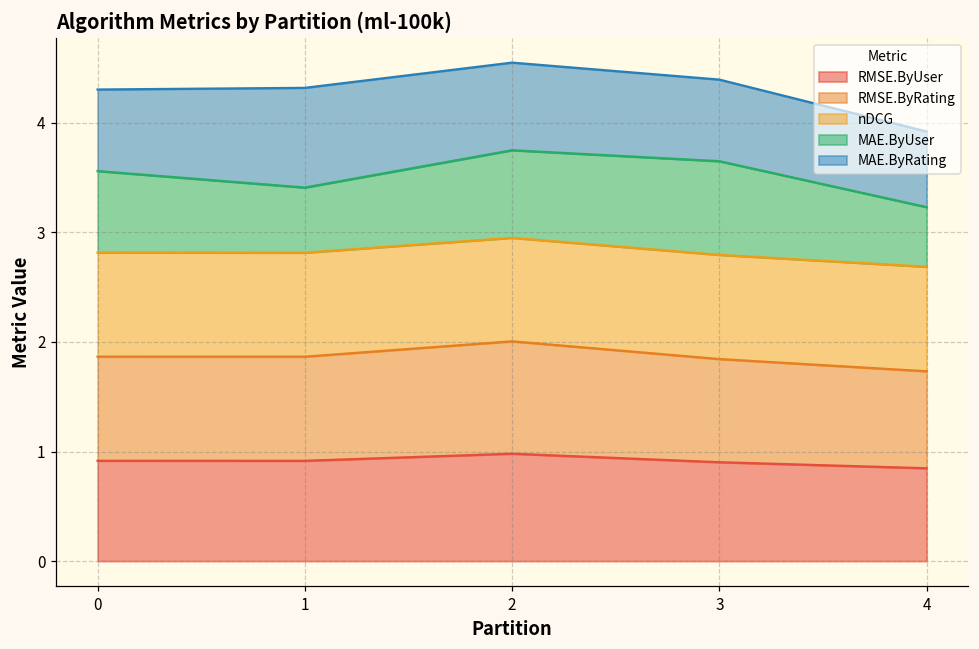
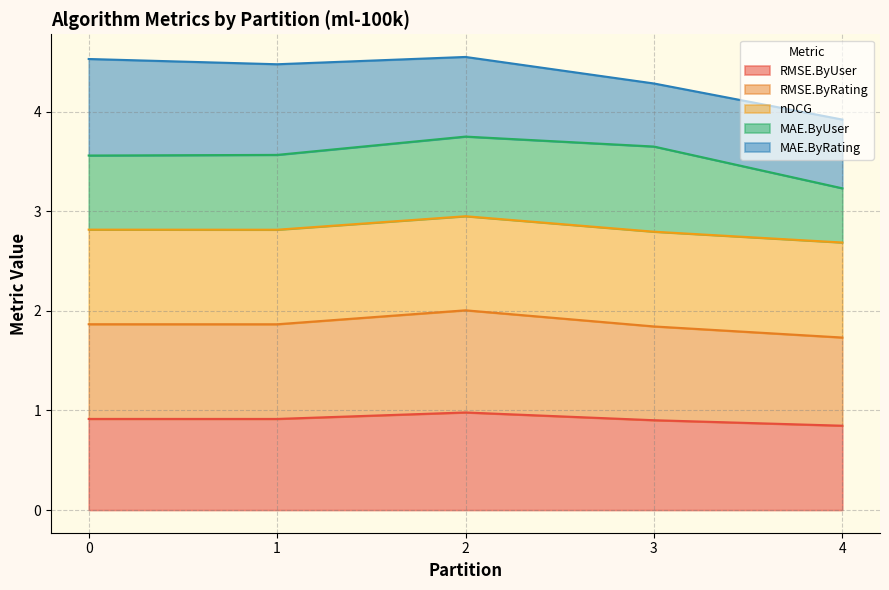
MAE.ByRating, 0: 0.7 -> 1.0
MAE.ByUser, 1: 0.6 -> 0.8
MAE.ByRating, 3: 0.7 -> 0.6
